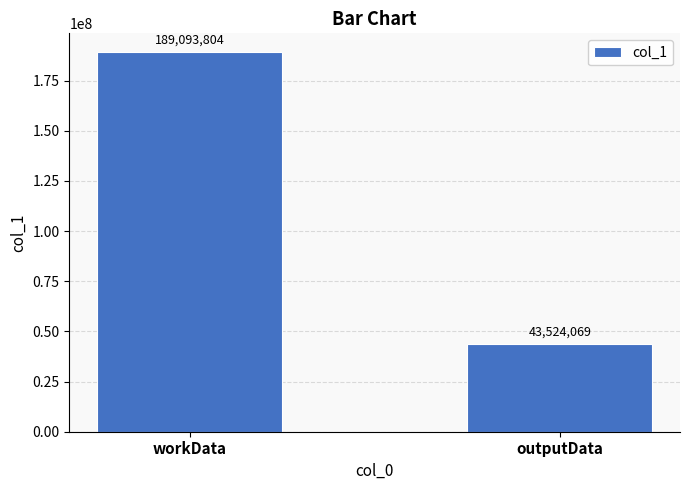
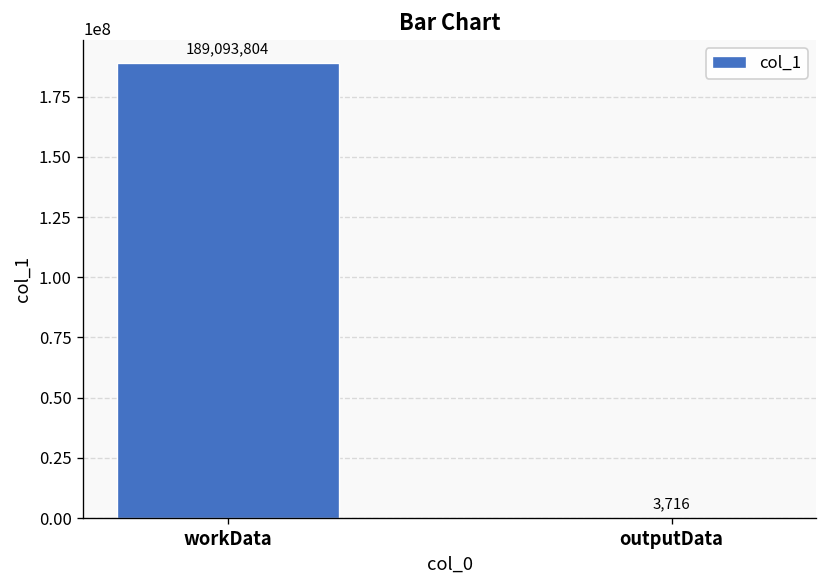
outputData: 43,524,069 -> 3,716
